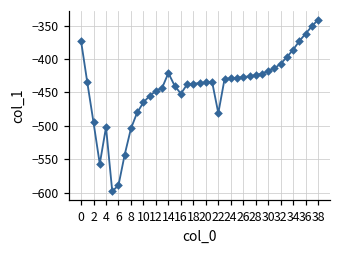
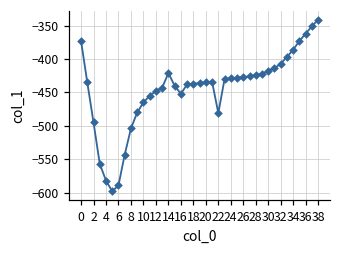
4: -500 -> -580
